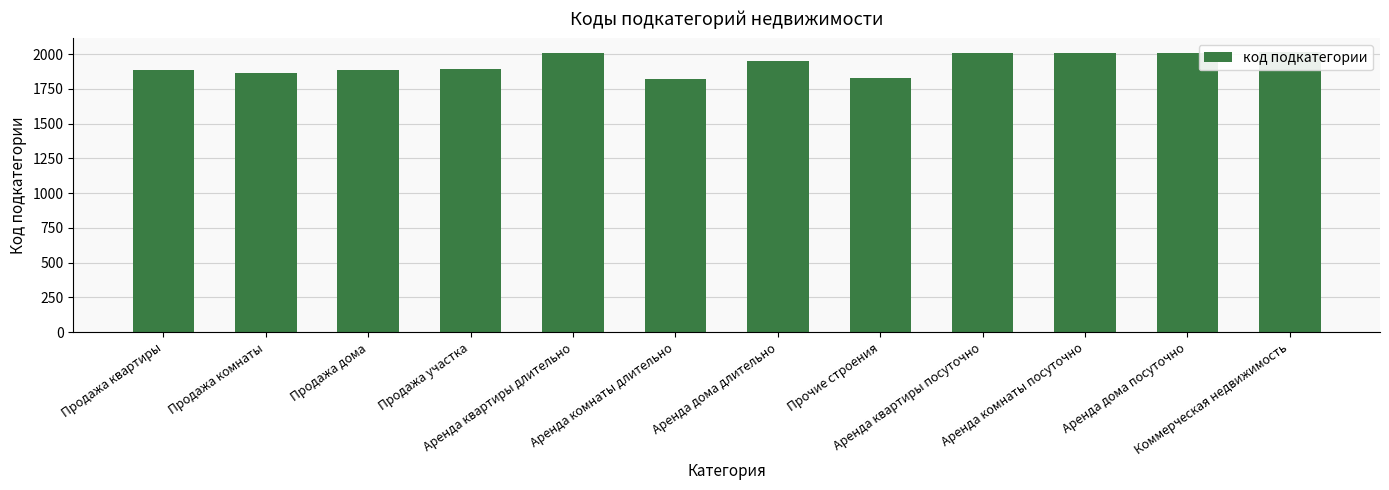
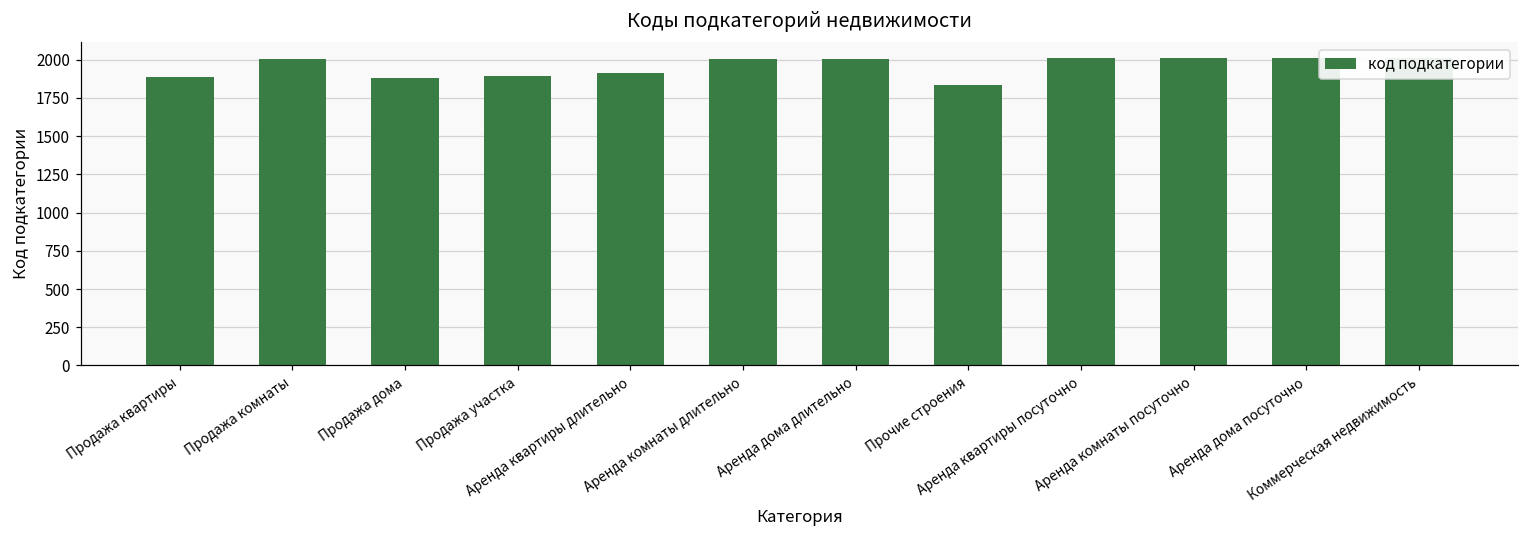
Продажа комнаты: 1870 -> 2000
Аренда квартиры длительно: 2010 -> 1920
Аренда комнаты длительно: 1820 -> 2010
Аренда дома длительно: 1950 -> 2010
